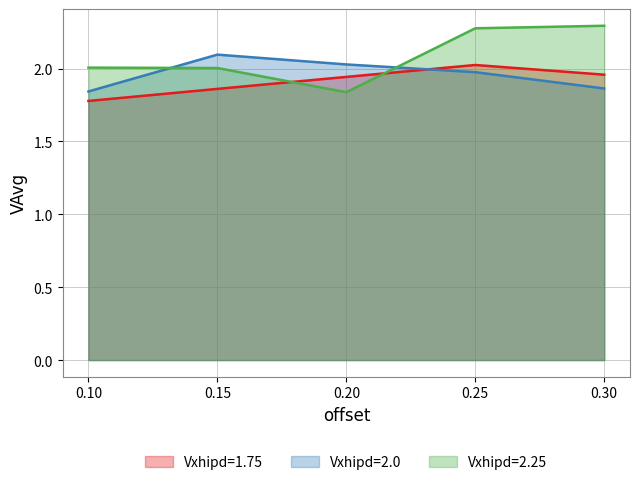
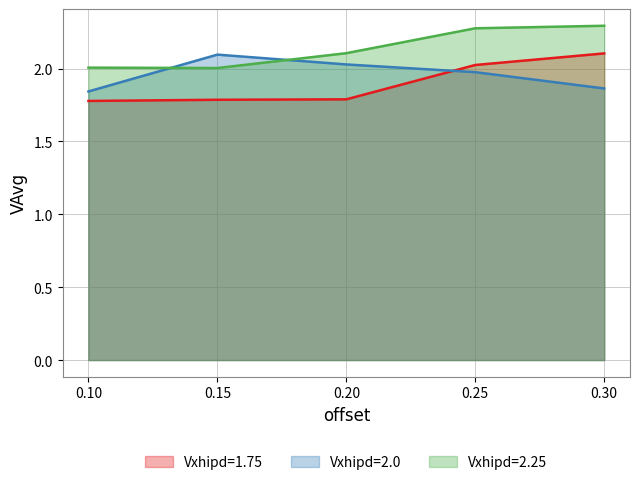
Vxhipd=1.75, 0.15: 1.86 -> 1.79
Vxhipd=1.75, 0.20: 1.94 -> 1.79
Vxhipd=2.25, 0.20: 1.84 -> 2.11
Vxhipd=1.75, 0.30: 1.96 -> 2.10
